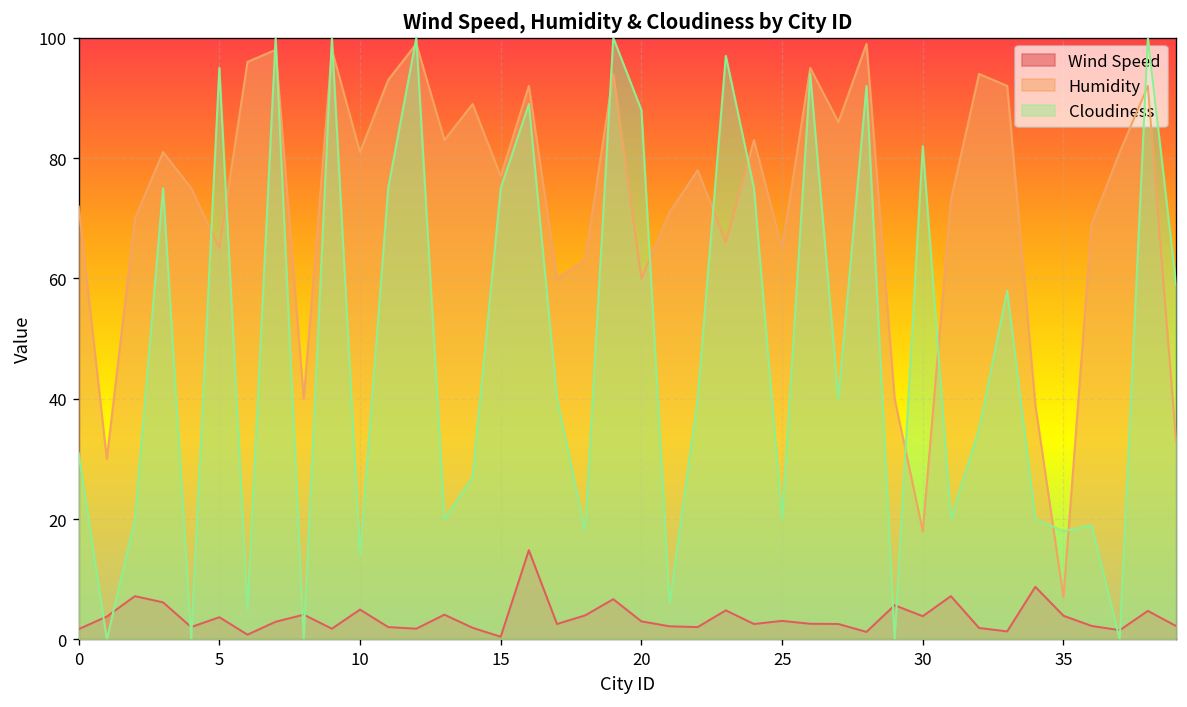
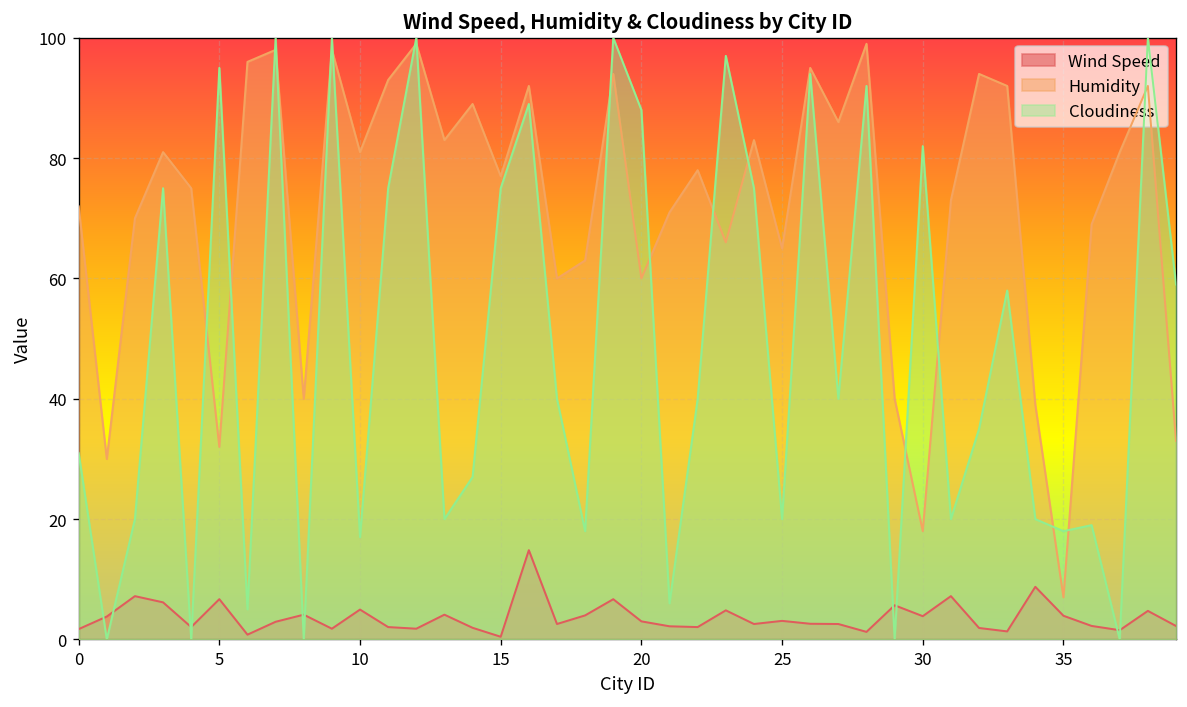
Wind Speed, 5: 4 -> 7
Humidity, 5: 65 -> 32
Cloudiness, 10: 14 -> 17
